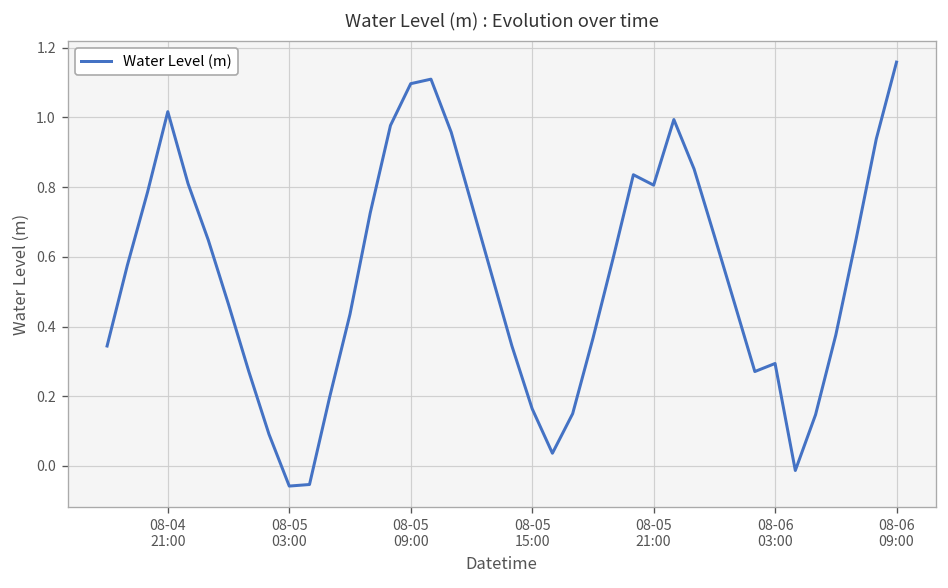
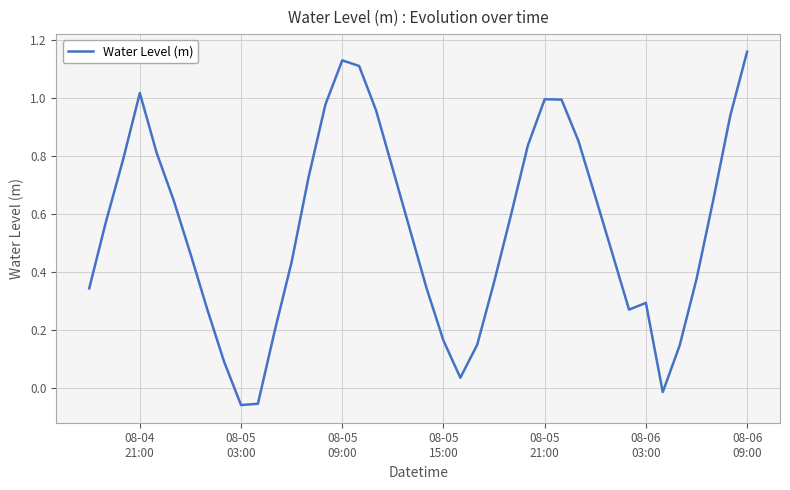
08-05 09:00: 1.10 -> 1.13
08-05 21:00: 0.81 -> 1.00
